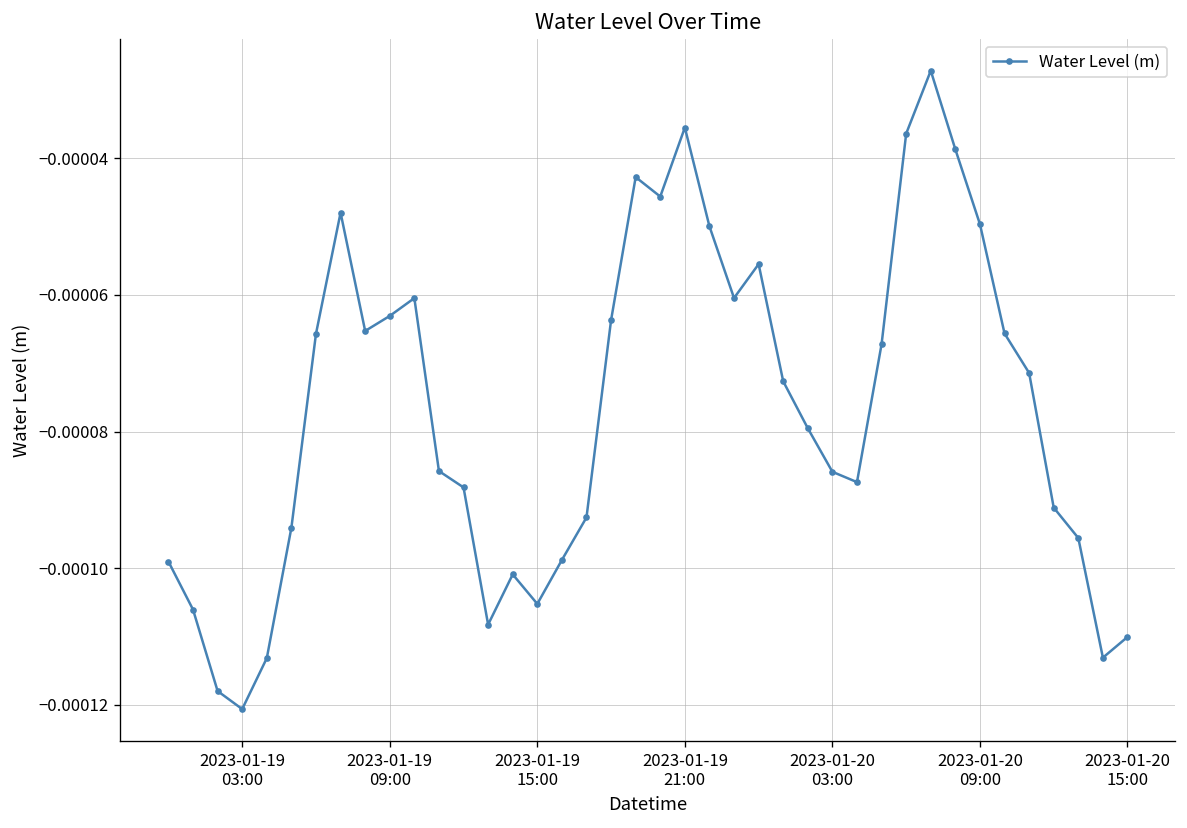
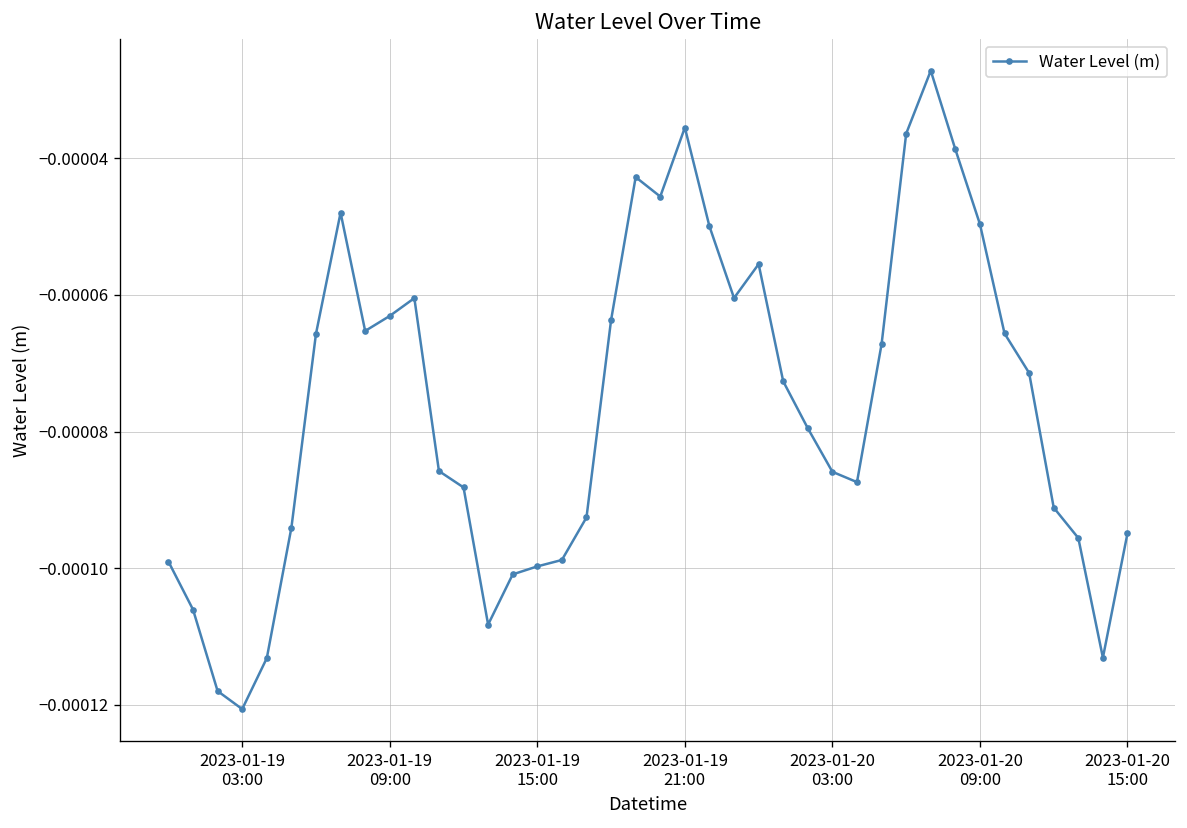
2023-01-19 15:00: -0.000105 -> -0.000100
2023-01-20 15:00: -0.000110 -> -0.000095
